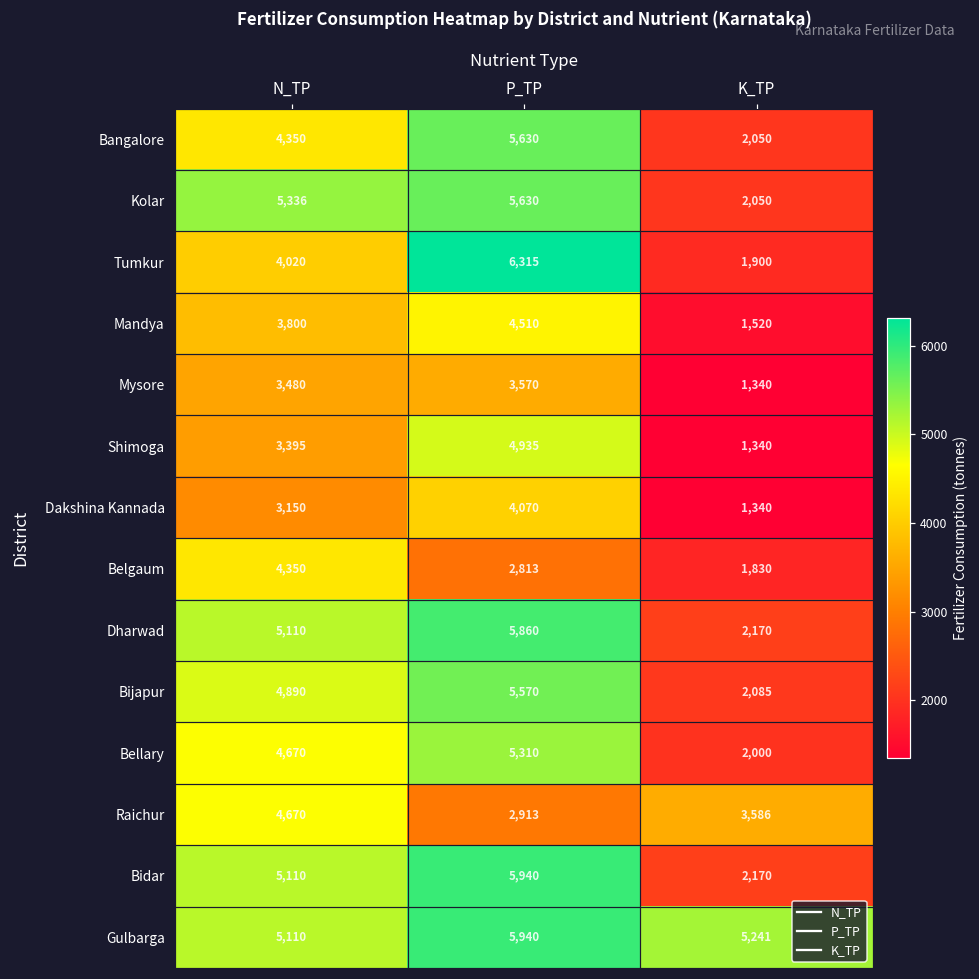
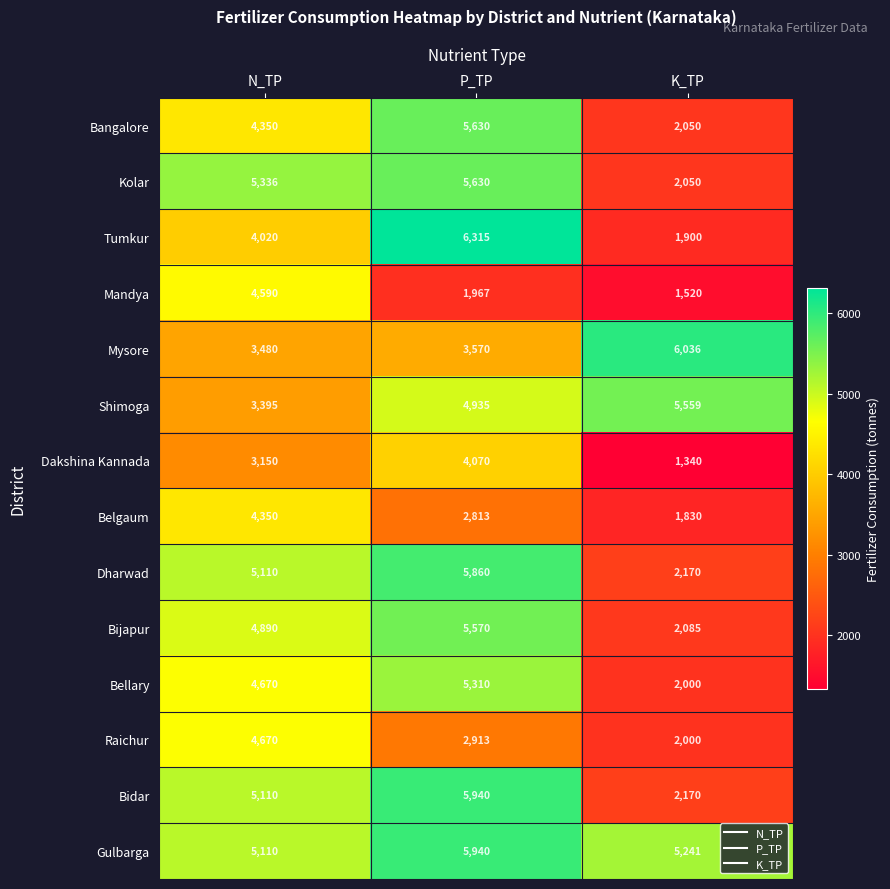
Mandya, N_TP: 3,800 -> 4,590
Mandya, P_TP: 4,510 -> 1,967
Mysore, K_TP: 1,340 -> 6,036
Shimoga, K_TP: 1,340 -> 5,559
Raichur, K_TP: 3,586 -> 2,000
